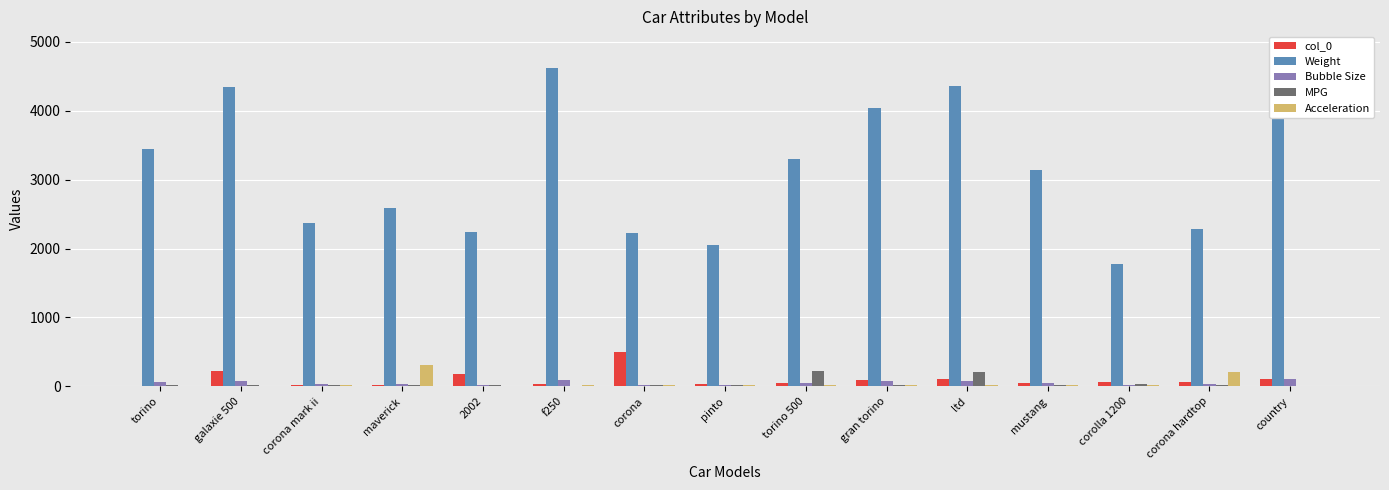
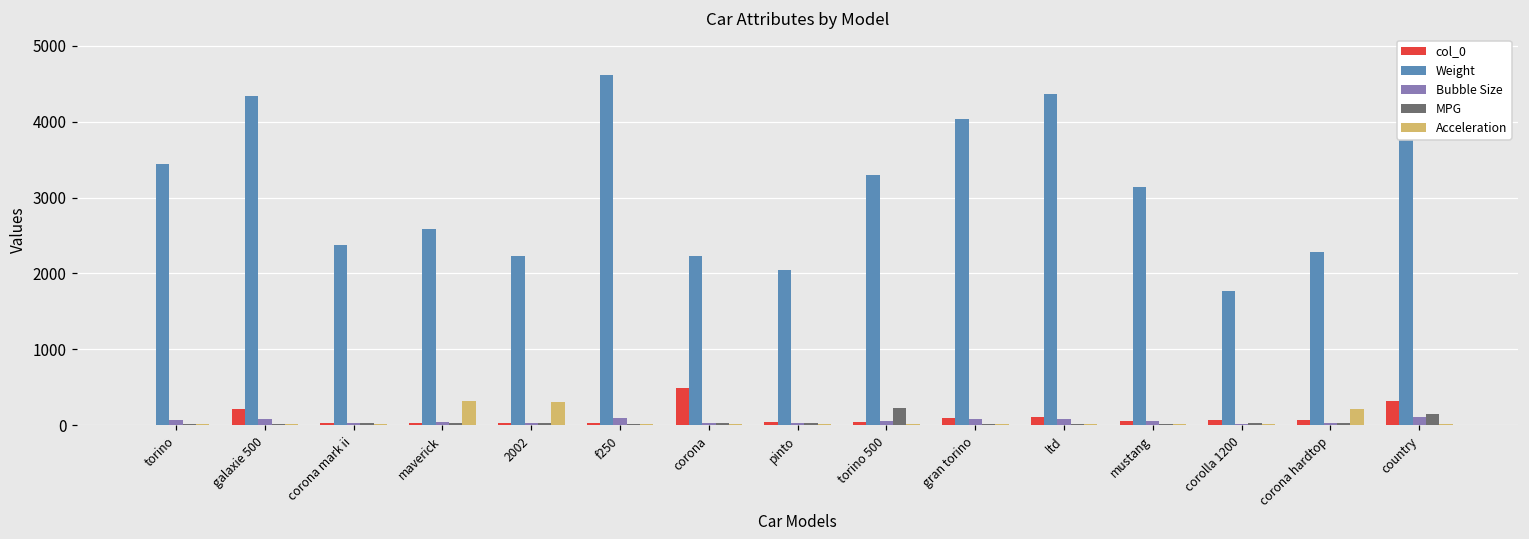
col_0, 2002: 200 -> 0
Acceleration, 2002: 0 -> 300
MPG, ltd: 200 -> 0
col_0, country: 100 -> 300
MPG, country: 0 -> 100
